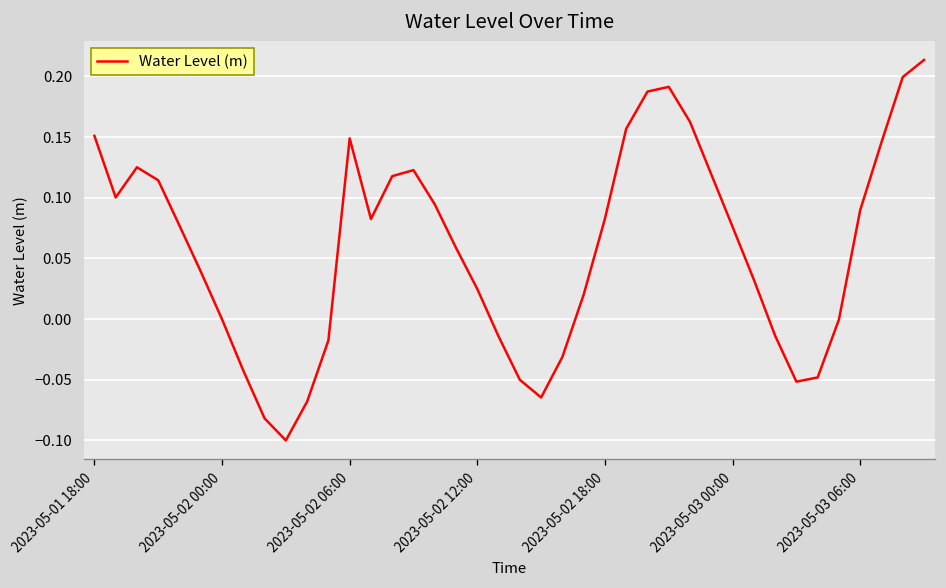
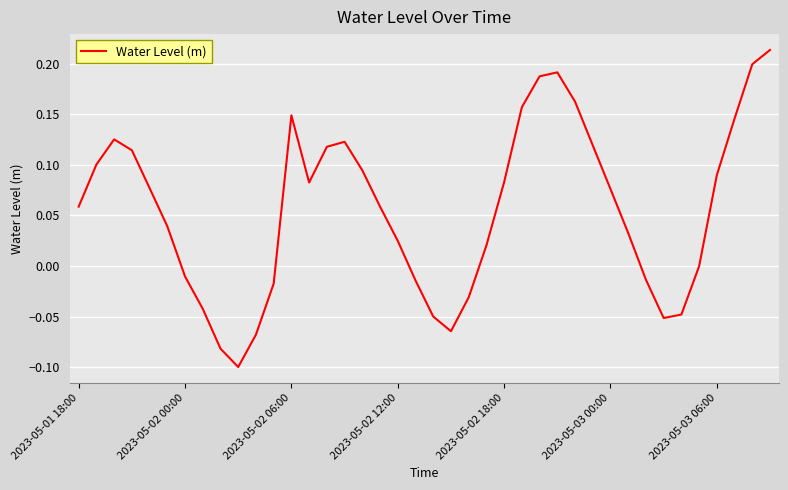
2023-05-01 18:00: 0.151 -> 0.059
2023-05-02 00:00: 0.000 -> -0.010
